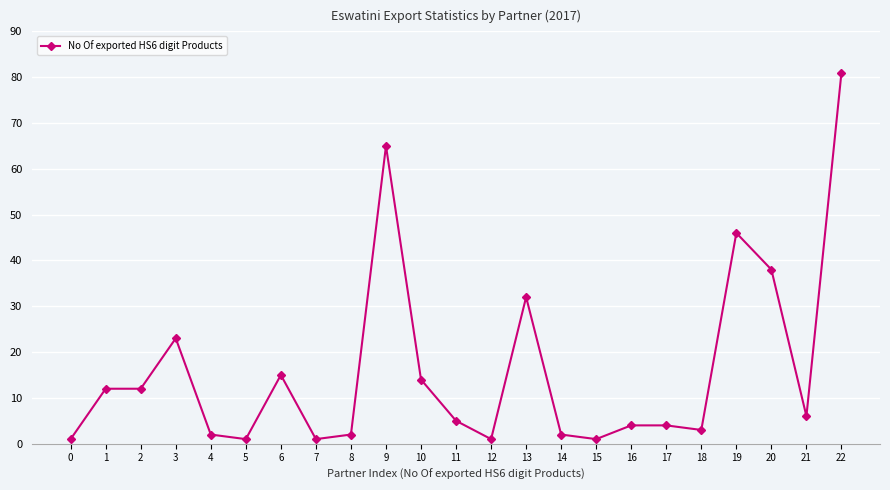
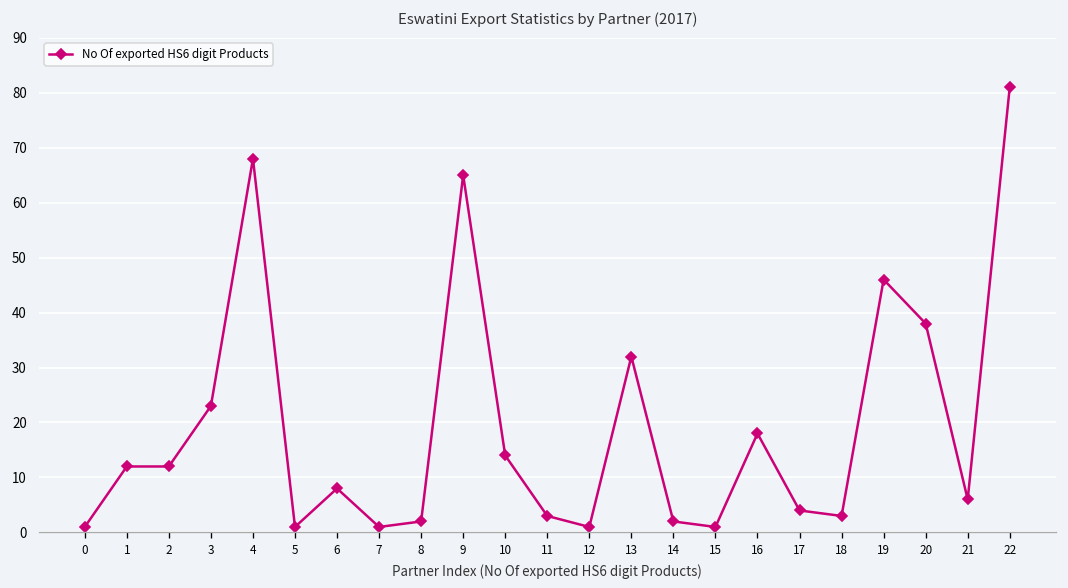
4: 2 -> 68
6: 15 -> 8
11: 5 -> 3
16: 4 -> 18
